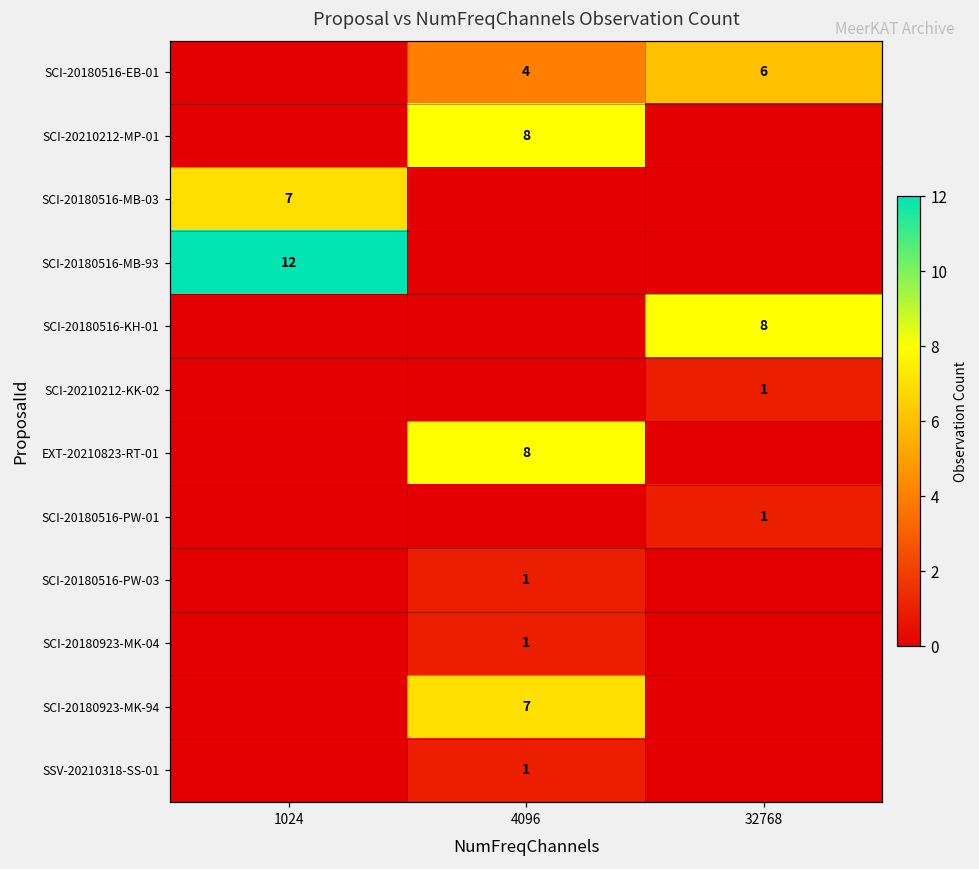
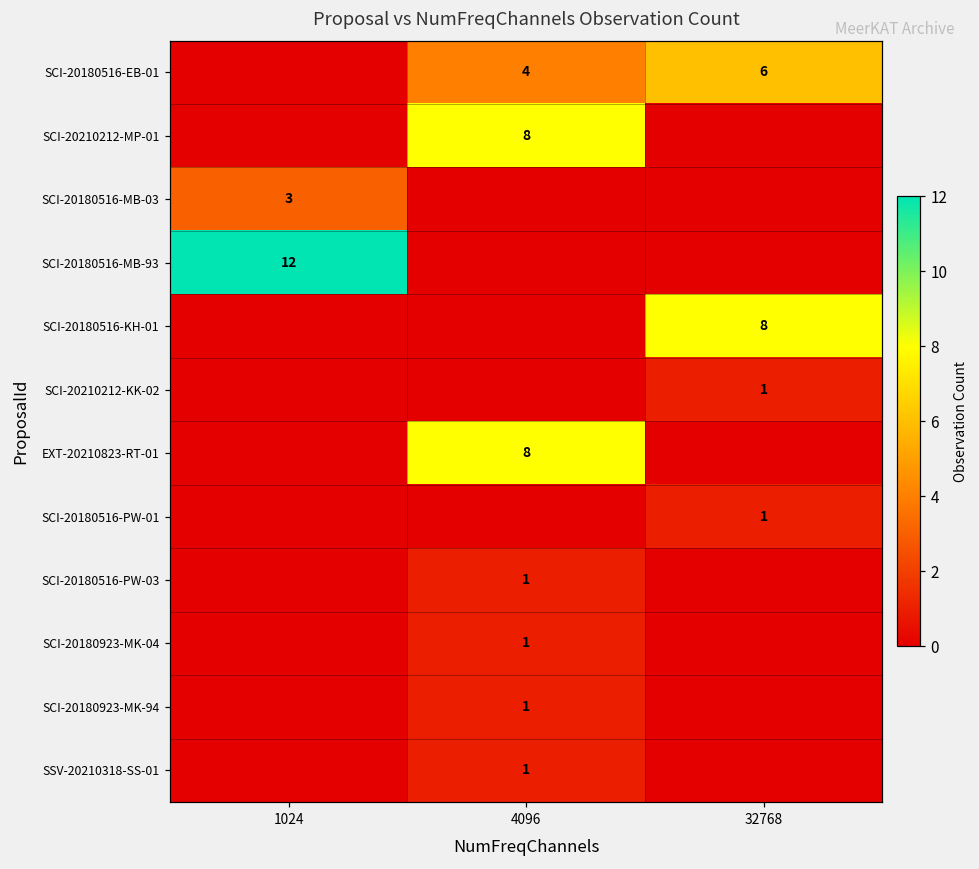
SCI-20180516-MB-03, 1024: 7 -> 3
SCI-20180923-MK-94, 4096: 7 -> 1
